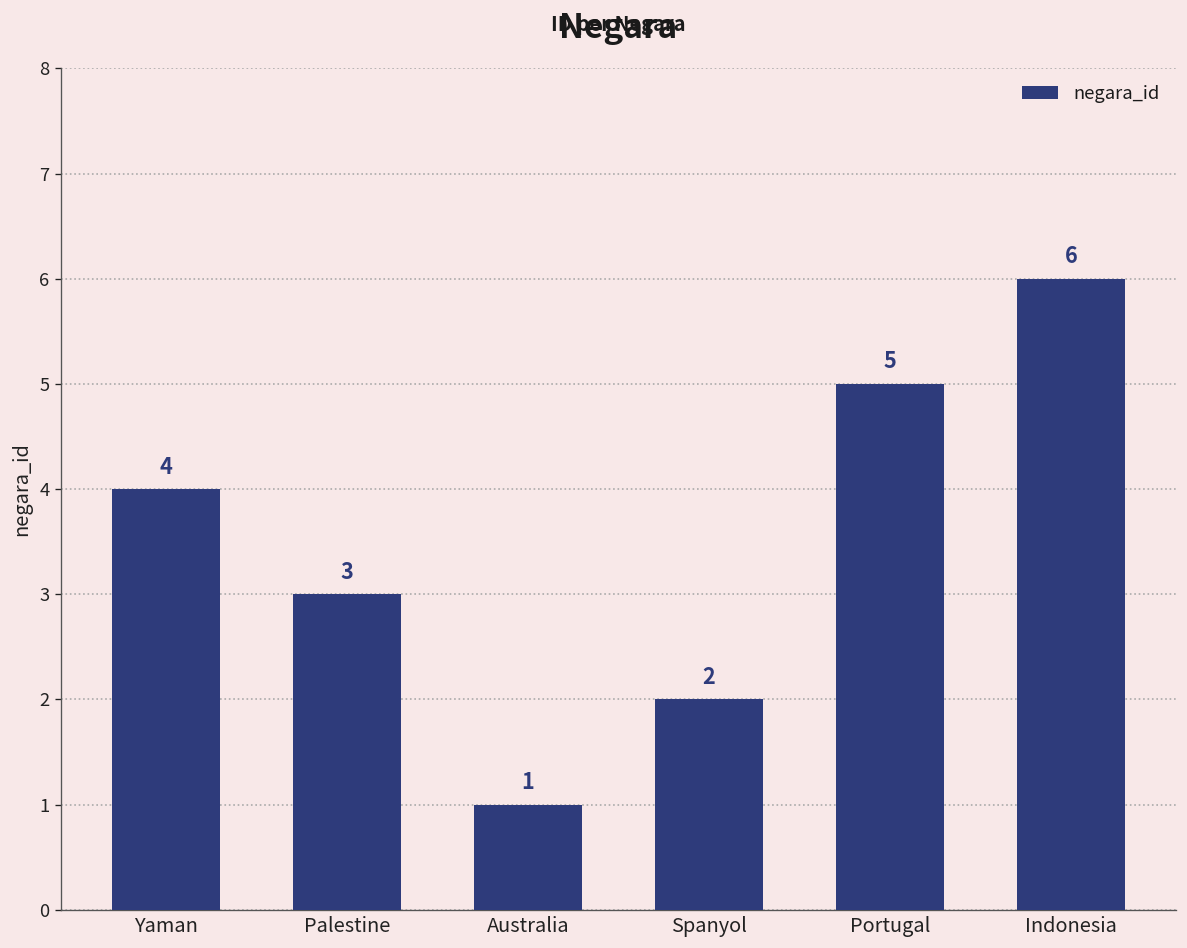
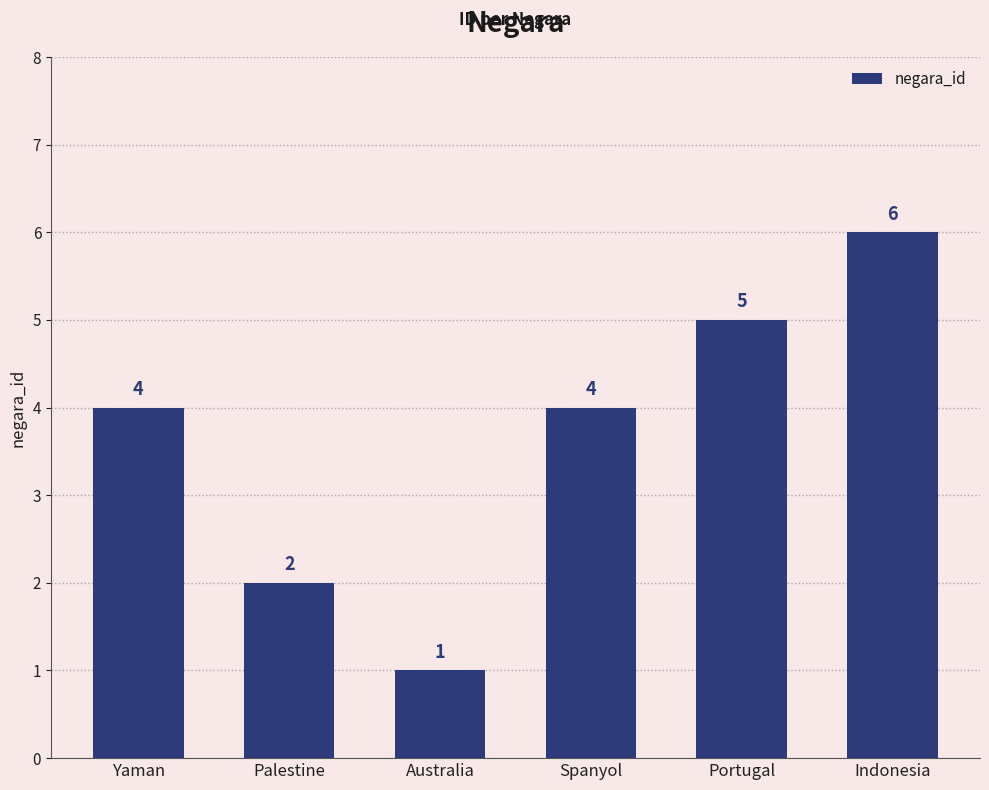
Palestine: 3 -> 2
Spanyol: 2 -> 4
